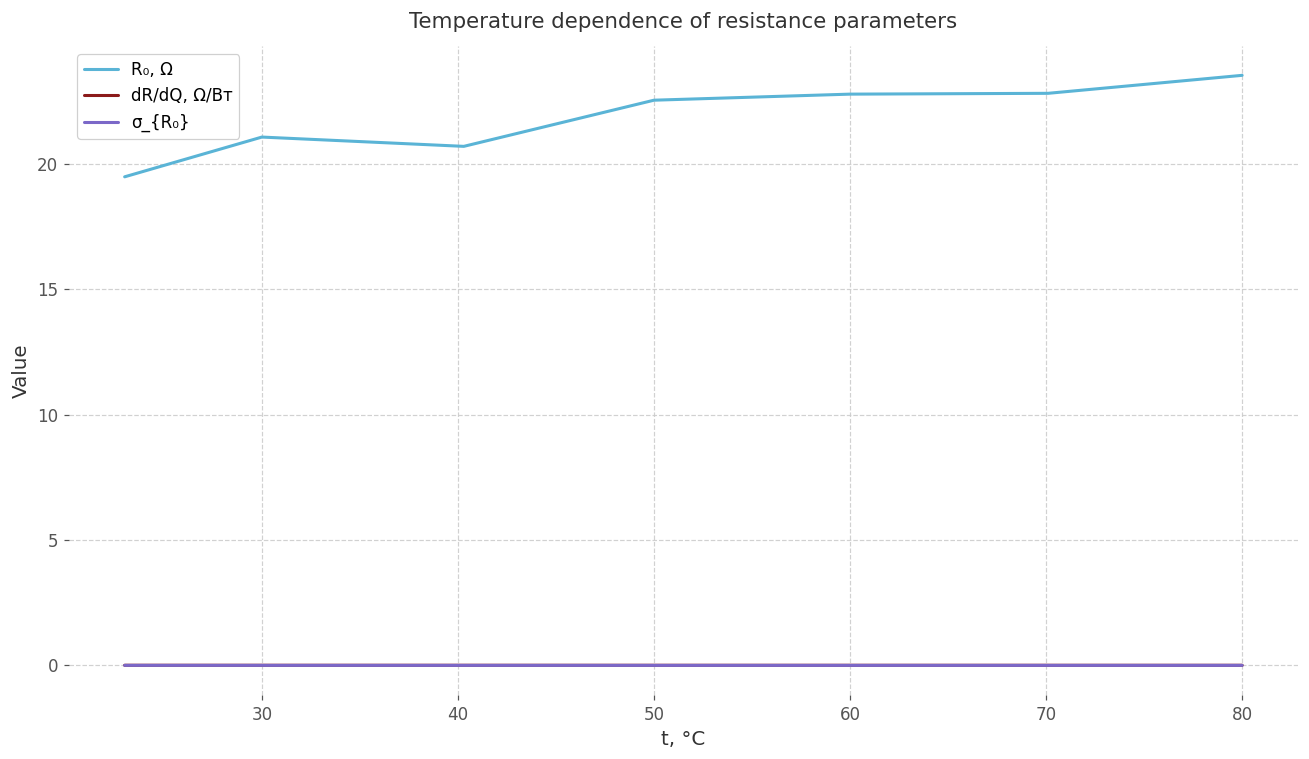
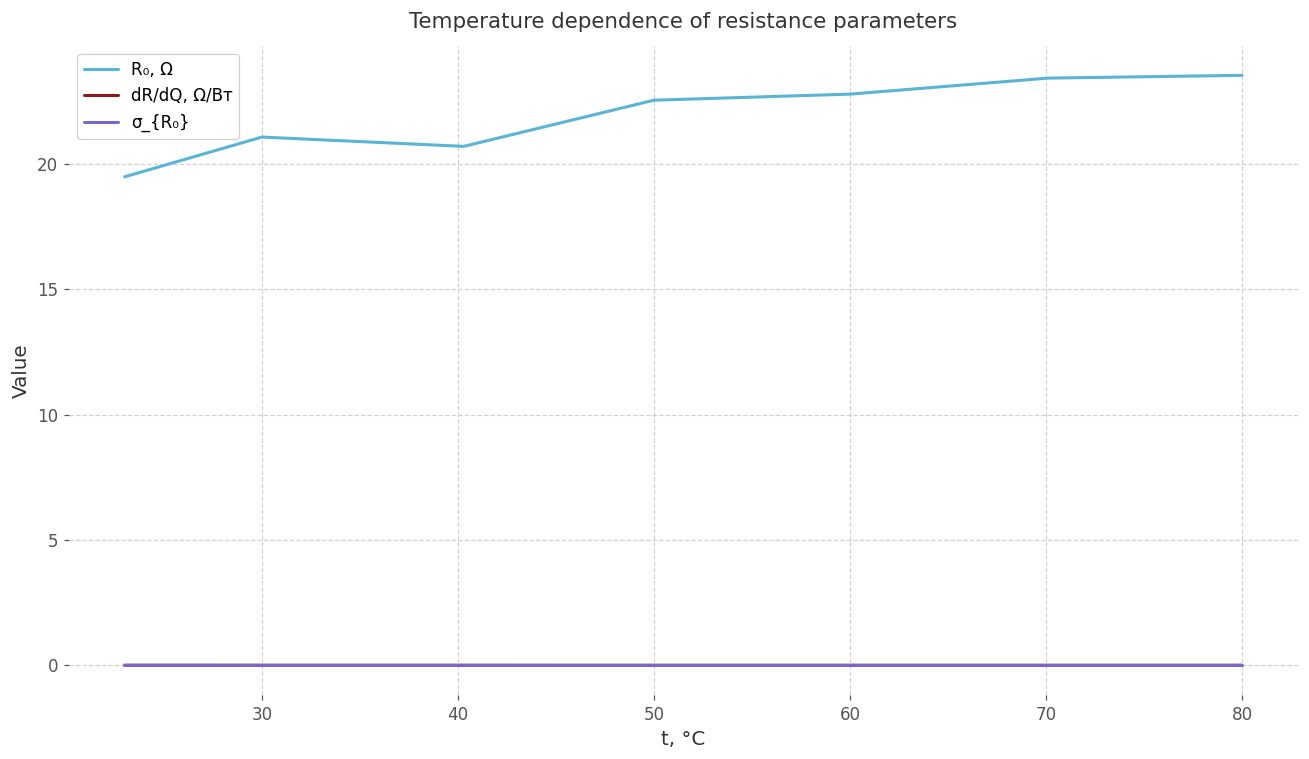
R₀, Ω, 70: 22.8 -> 23.4
